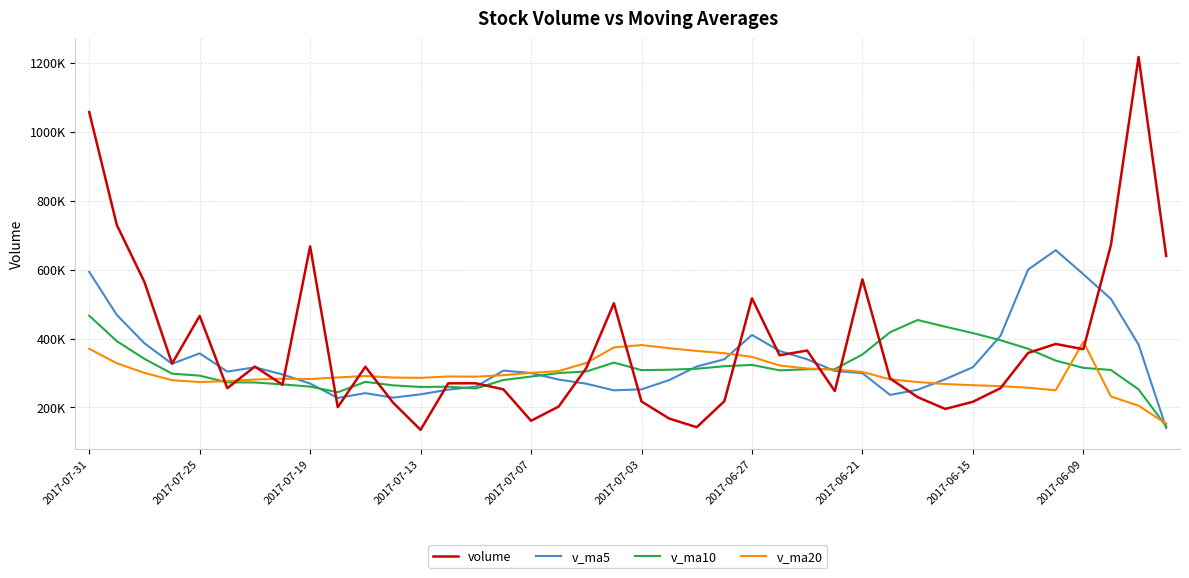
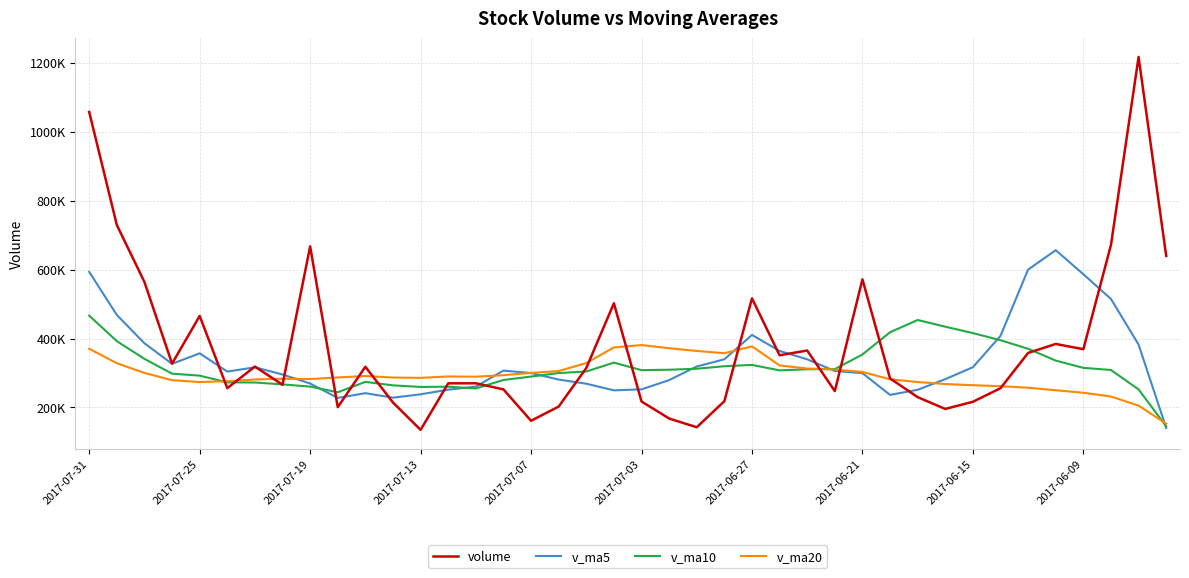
v_ma20, 2017-06-27: 350000 -> 380000
v_ma20, 2017-06-09: 390000 -> 240000
